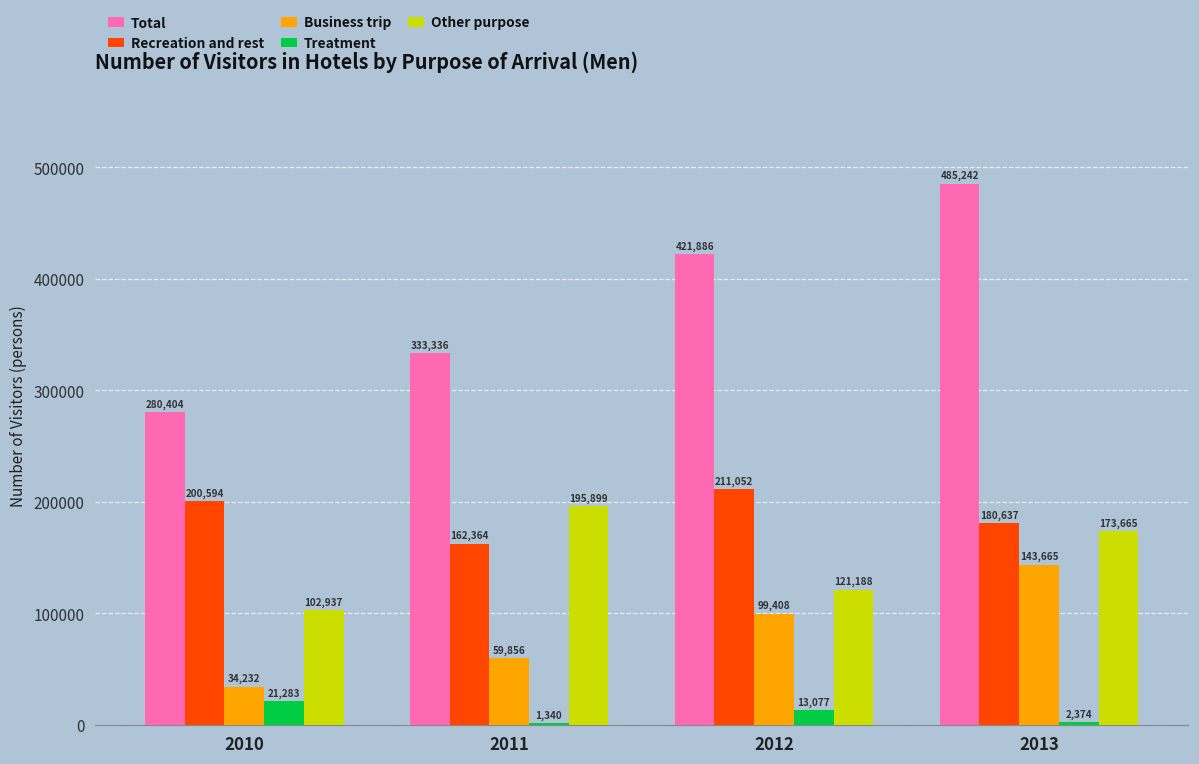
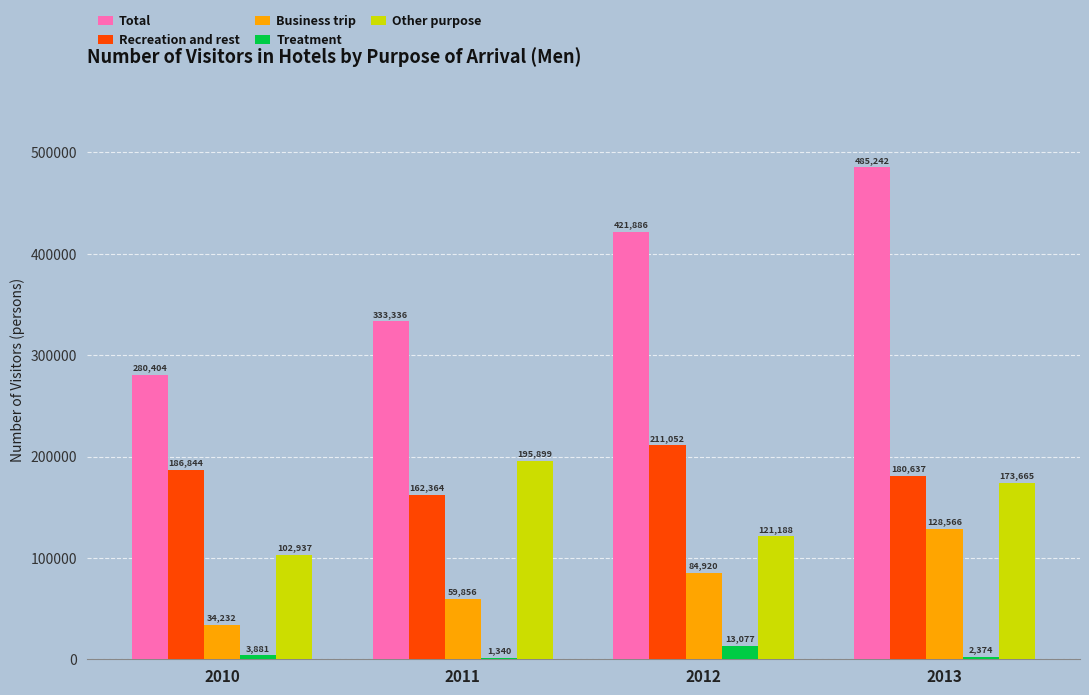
Recreation and rest, 2010: 200,594 -> 186,844
Treatment, 2010: 21,283 -> 3,881
Business trip, 2012: 99,408 -> 84,920
Business trip, 2013: 143,665 -> 128,566
